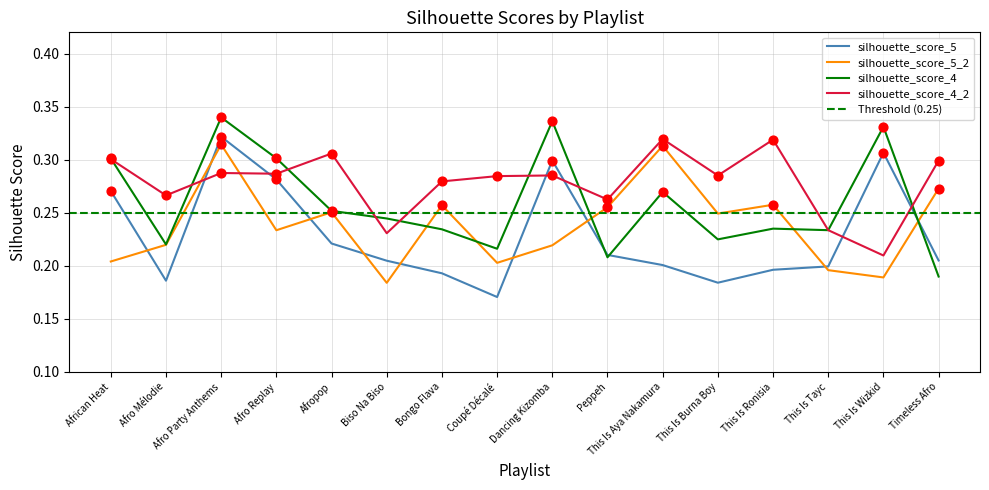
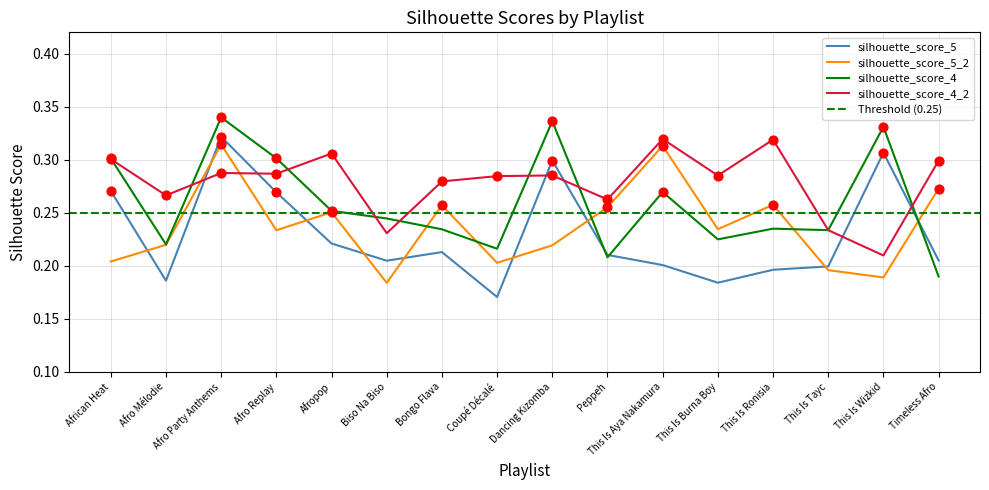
silhouette_score_5, Afro Replay: 0.281 -> 0.269
silhouette_score_5, Bongo Flava: 0.193 -> 0.213
silhouette_score_5_2, This Is Burna Boy: 0.249 -> 0.235
